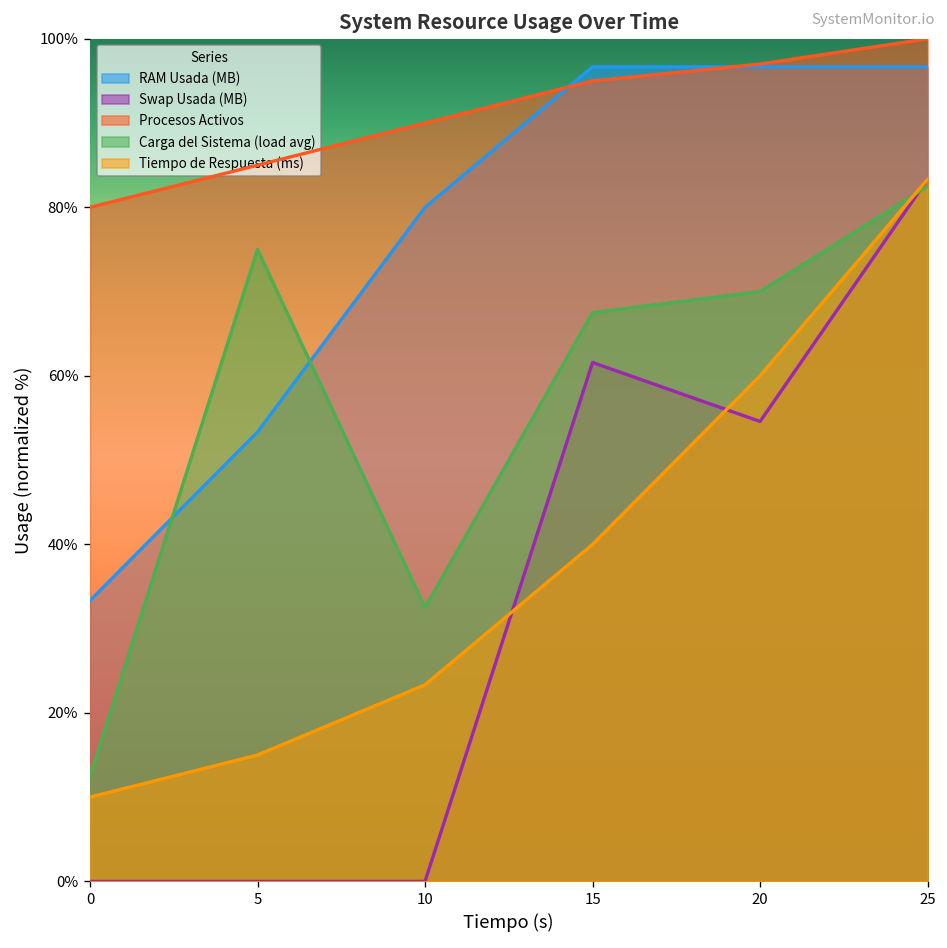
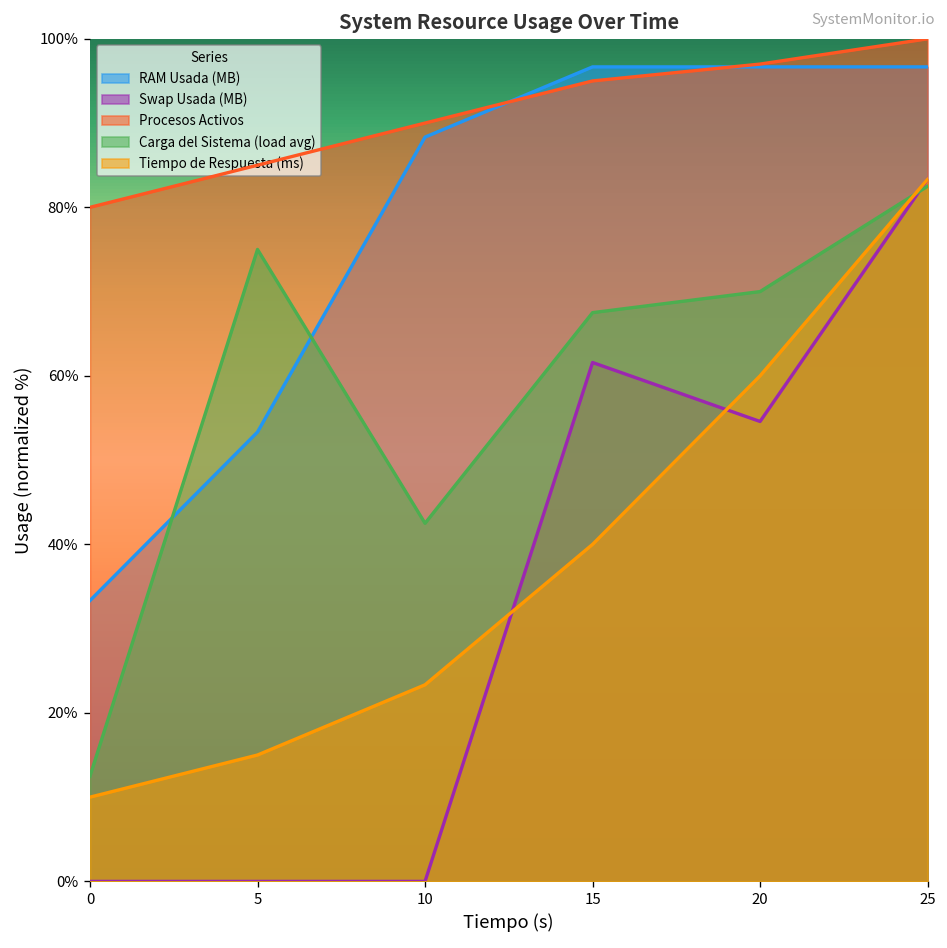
RAM Usada (MB), 10: 80% -> 88%
Carga del Sistema (load avg), 10: 33% -> 43%
